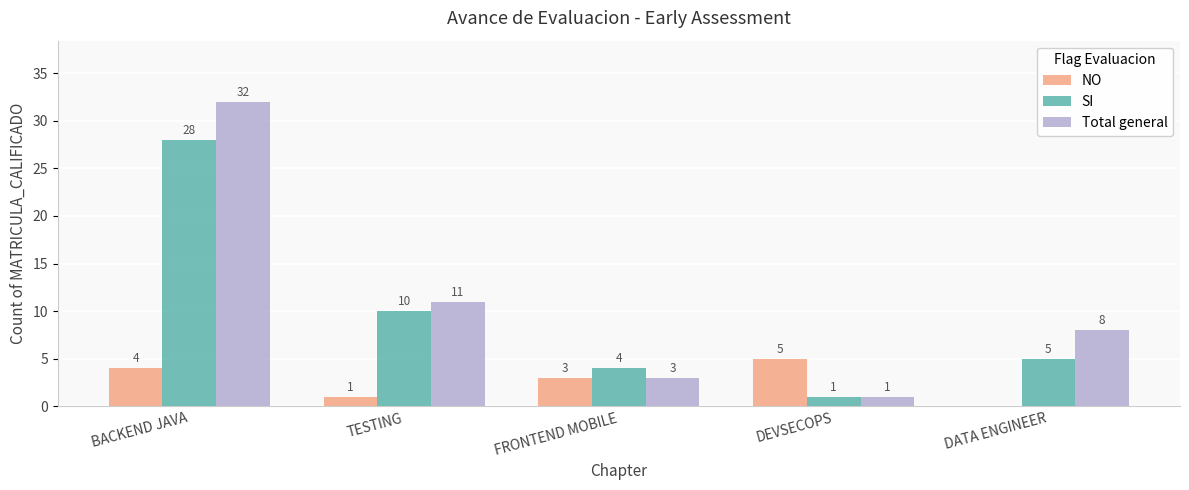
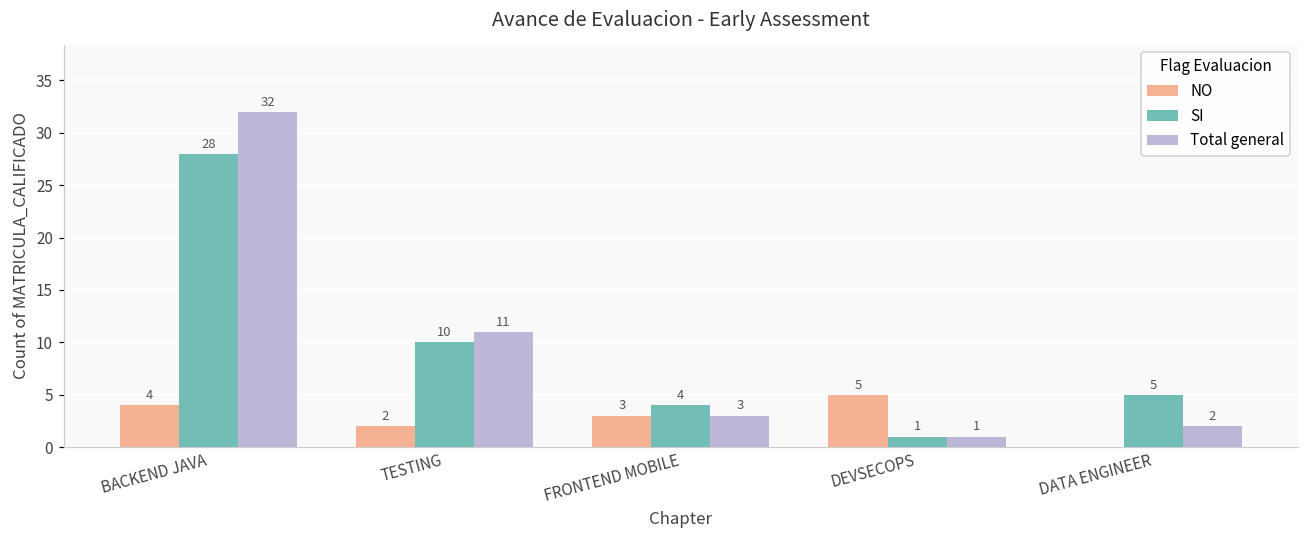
NO, TESTING: 1 -> 2
Total general, DATA ENGINEER: 8 -> 2
